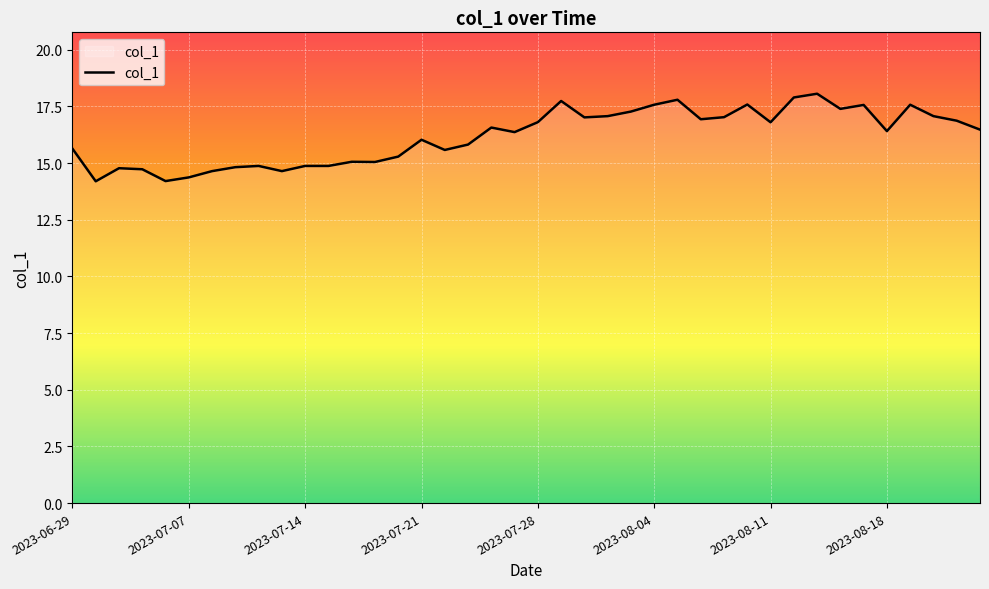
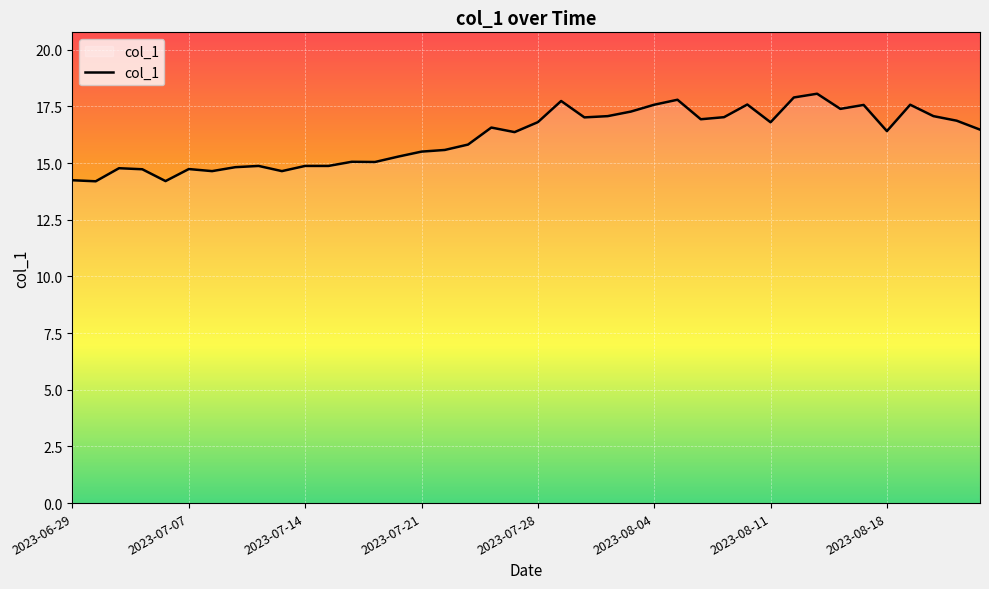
2023-06-29: 15.6 -> 14.2
2023-07-07: 14.4 -> 14.7
2023-07-21: 16.0 -> 15.5
